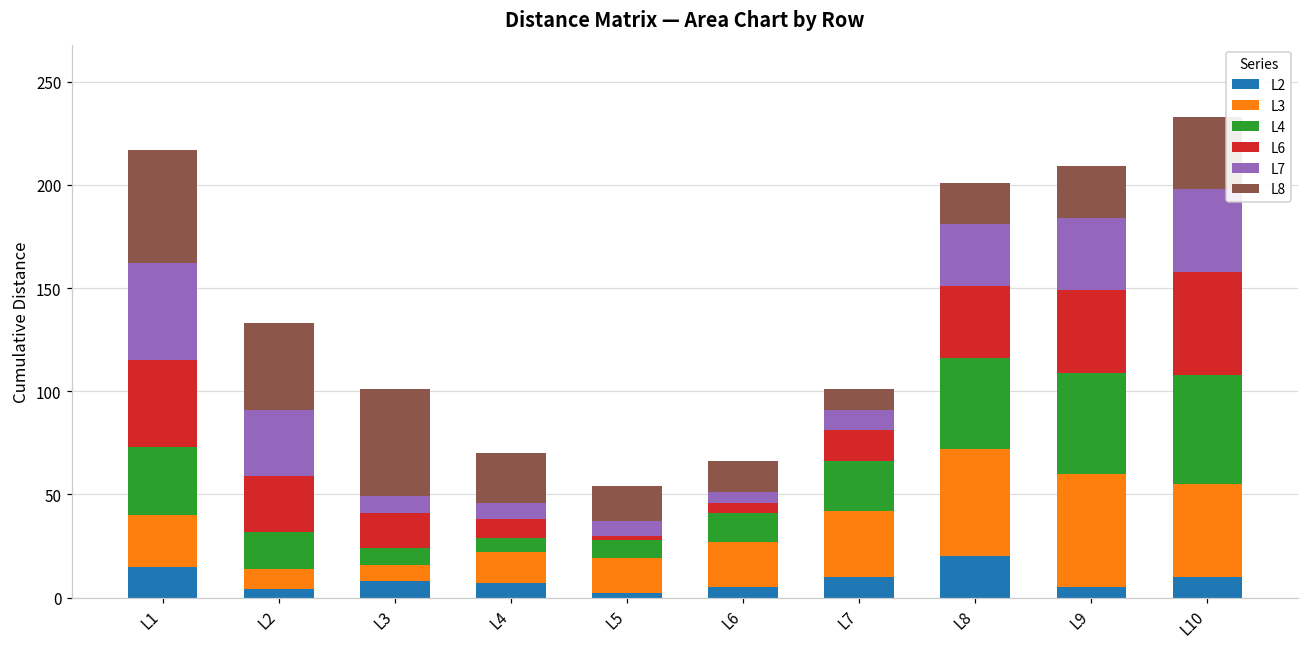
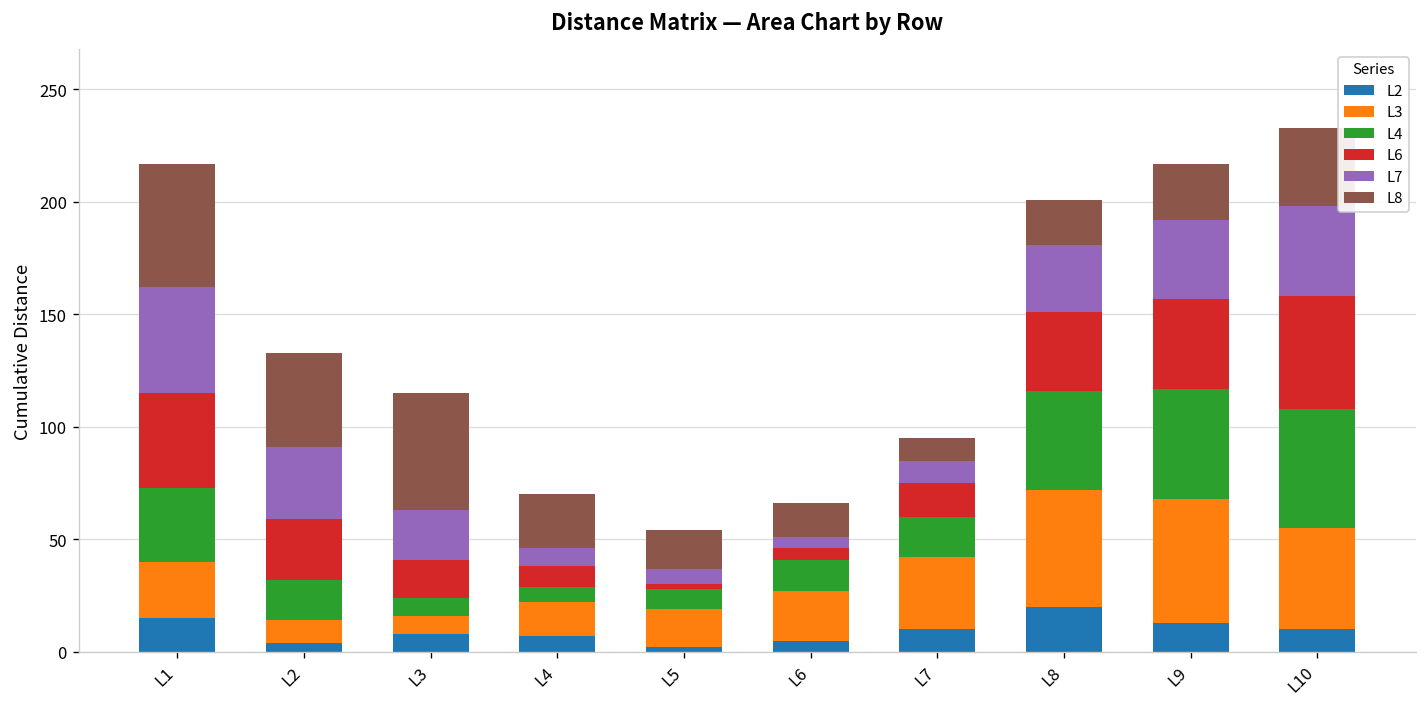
L7, L3: 8 -> 22
L4, L7: 24 -> 18
L2, L9: 5 -> 13
